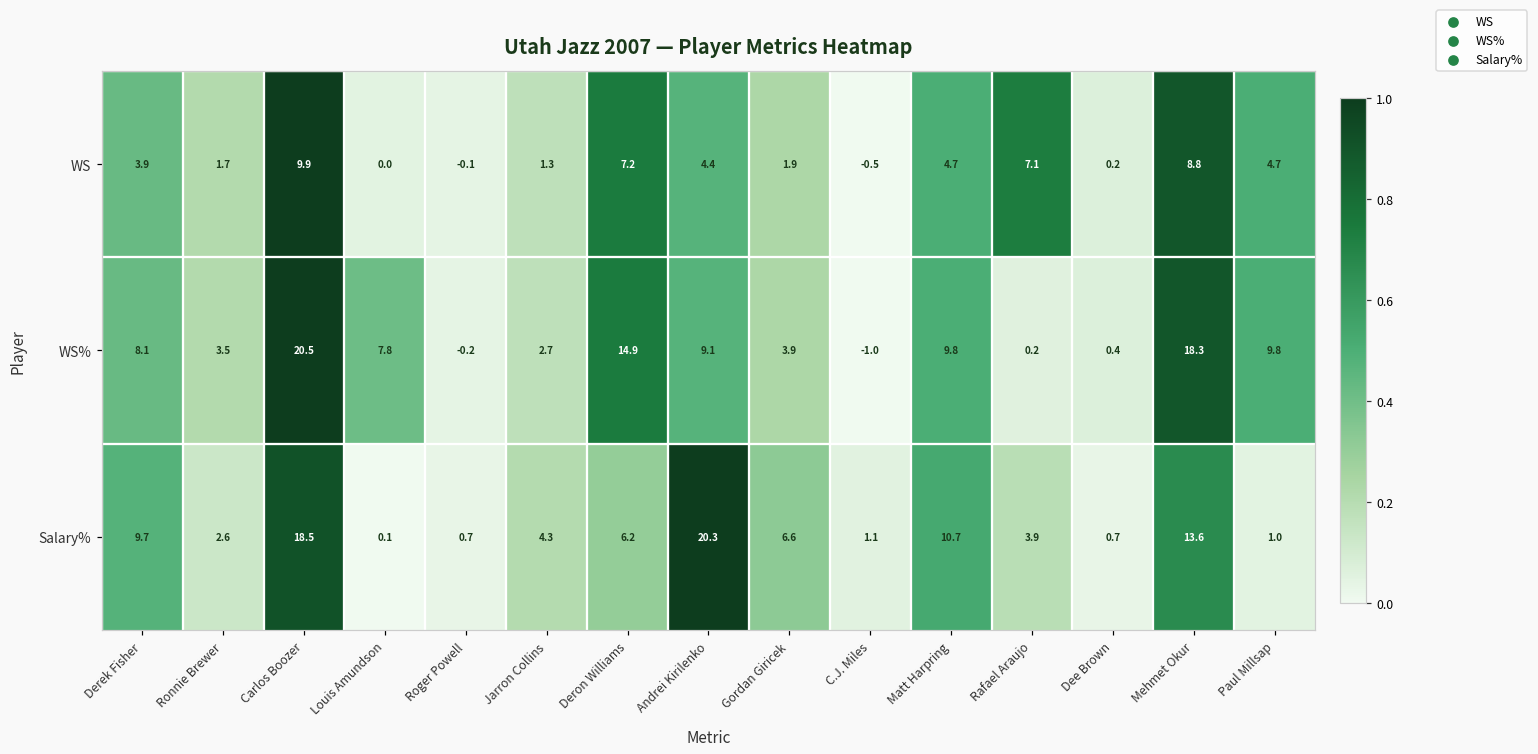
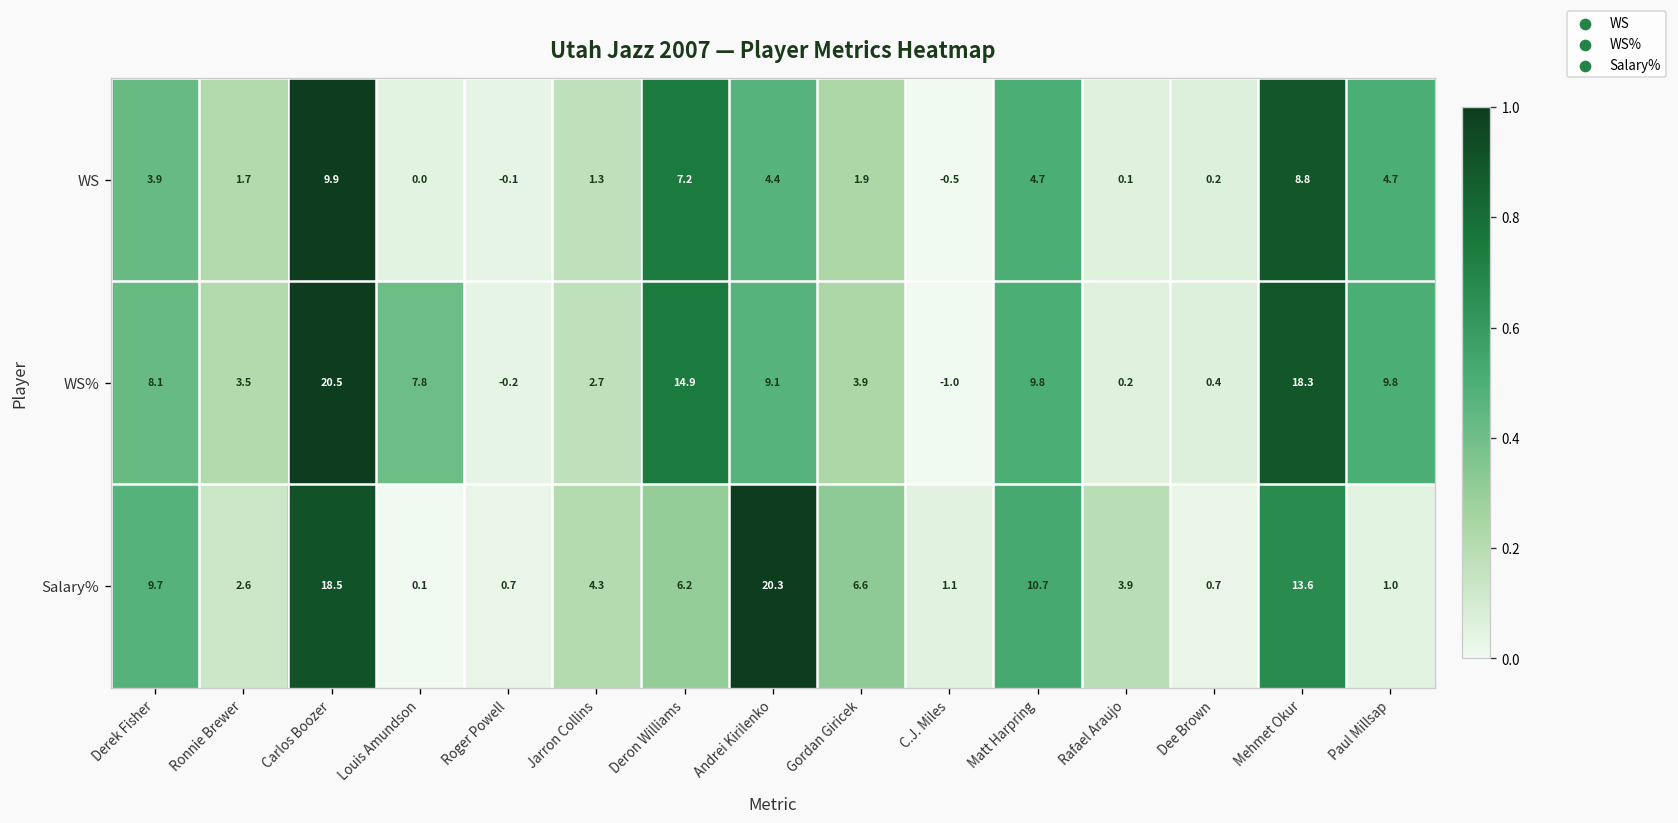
WS, Rafael Araujo: 7.1 -> 0.1
